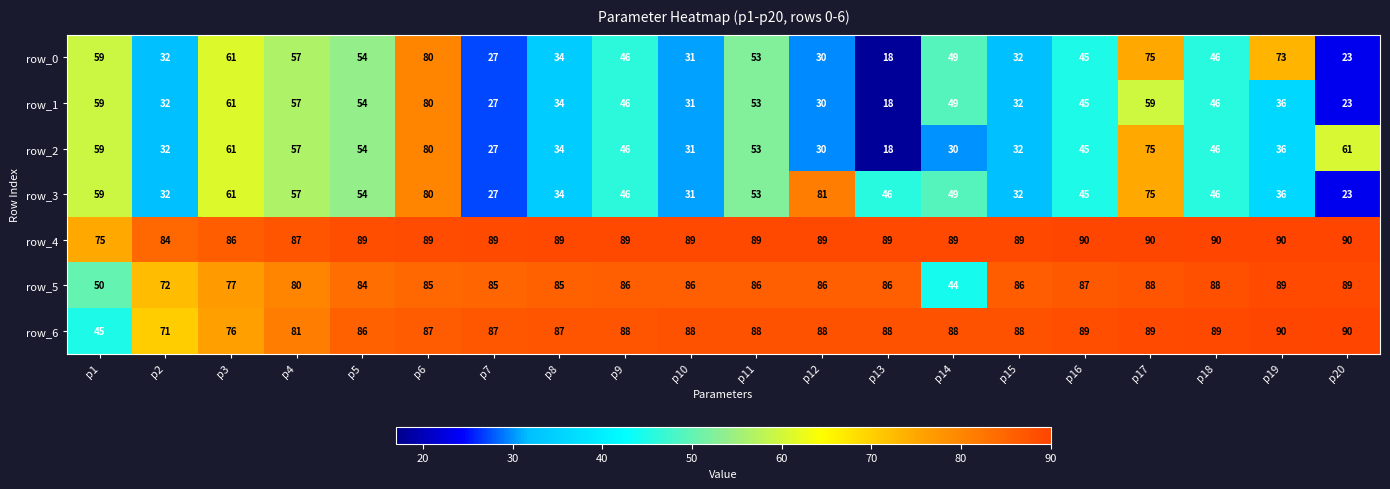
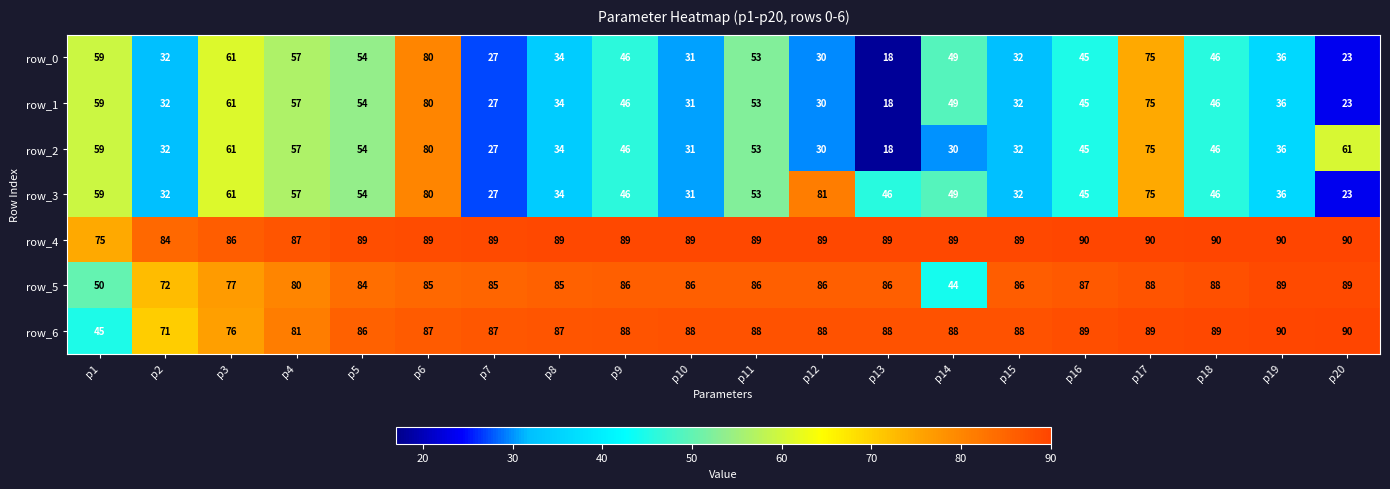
row_0, p19: 73 -> 36
row_1, p17: 59 -> 75
